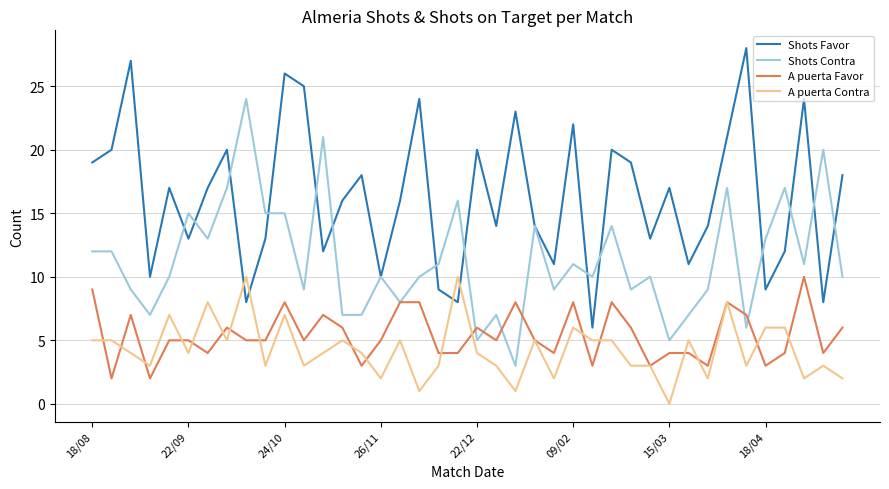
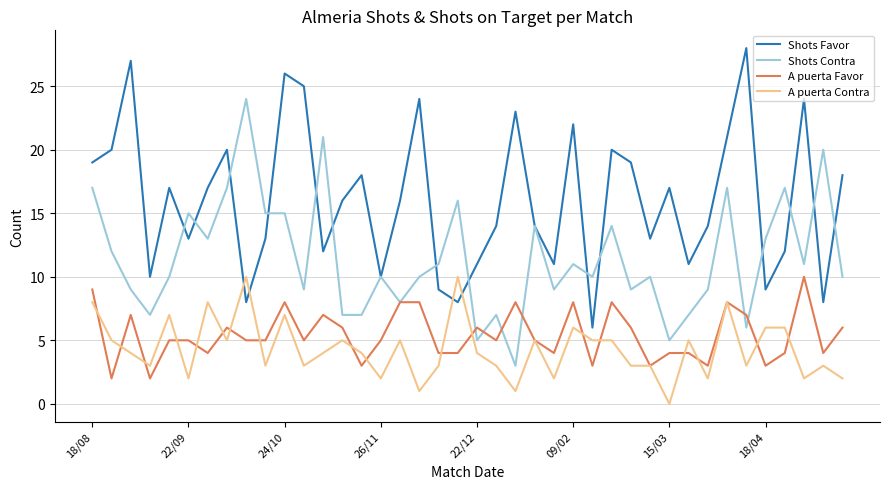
Shots Contra, 18/08: 12 -> 17
A puerta Contra, 18/08: 5 -> 8
A puerta Contra, 22/09: 4 -> 2
Shots Favor, 22/12: 20 -> 11
